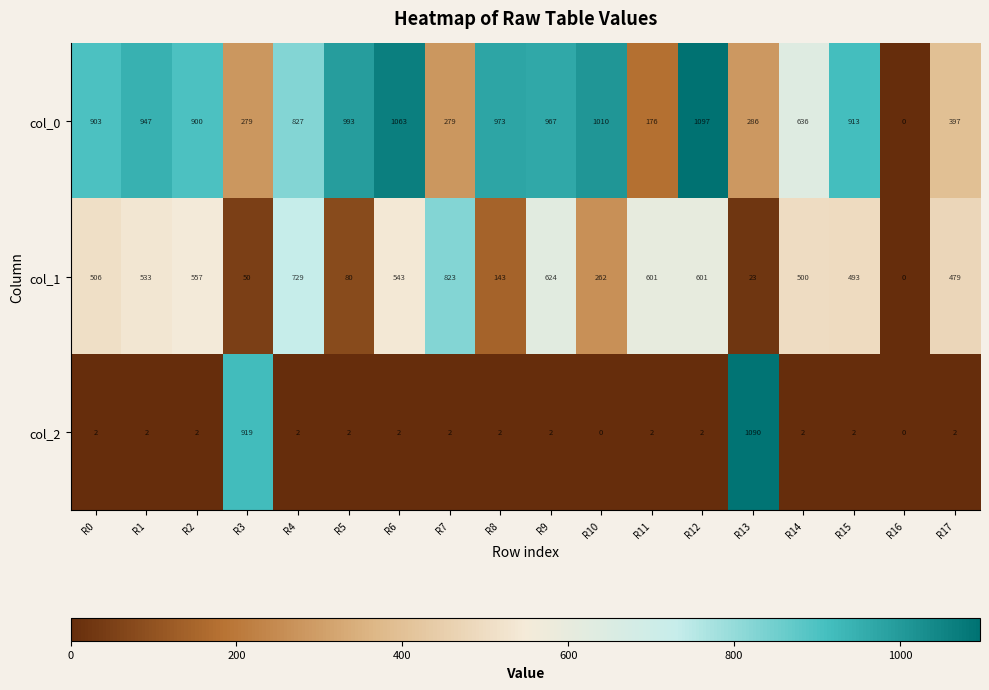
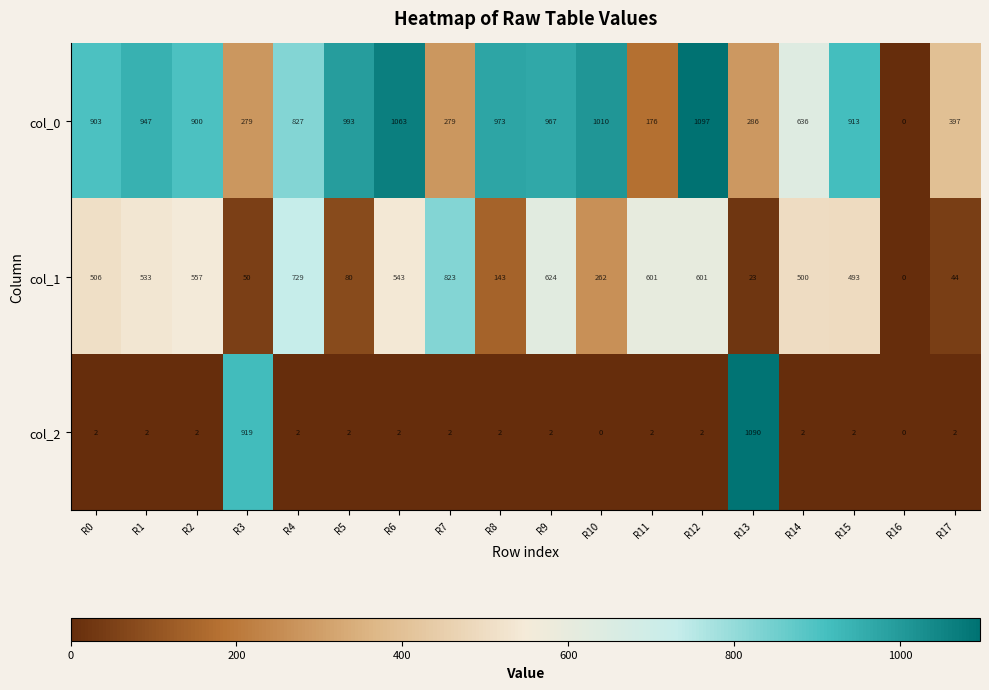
col_1, R17: 479 -> 44
